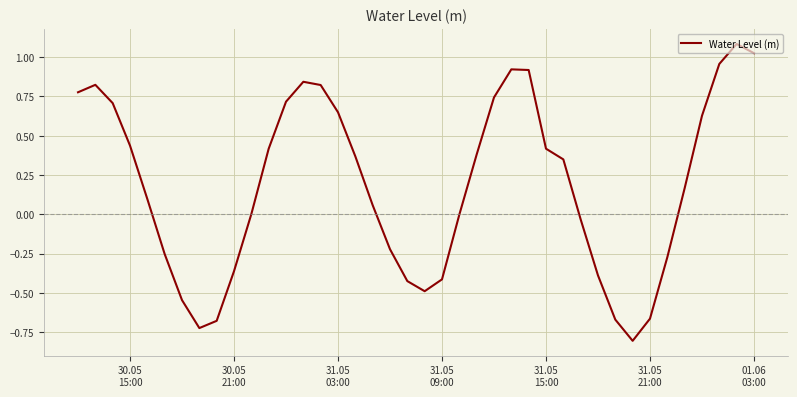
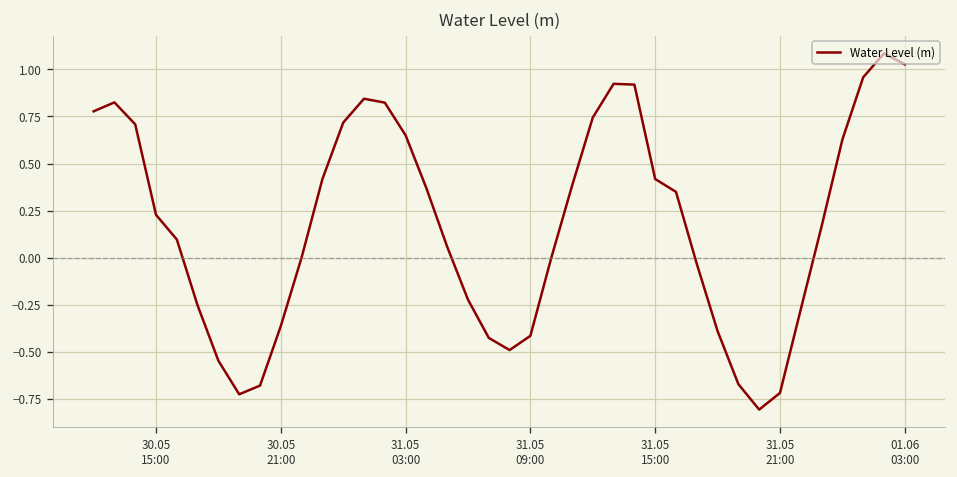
30.05 15:00: 0.44 -> 0.23
31.05 21:00: -0.66 -> -0.72
